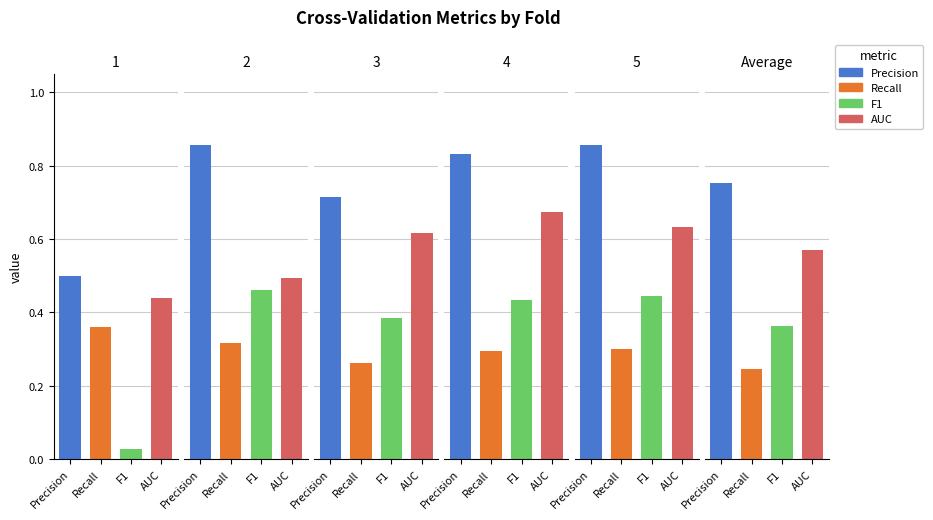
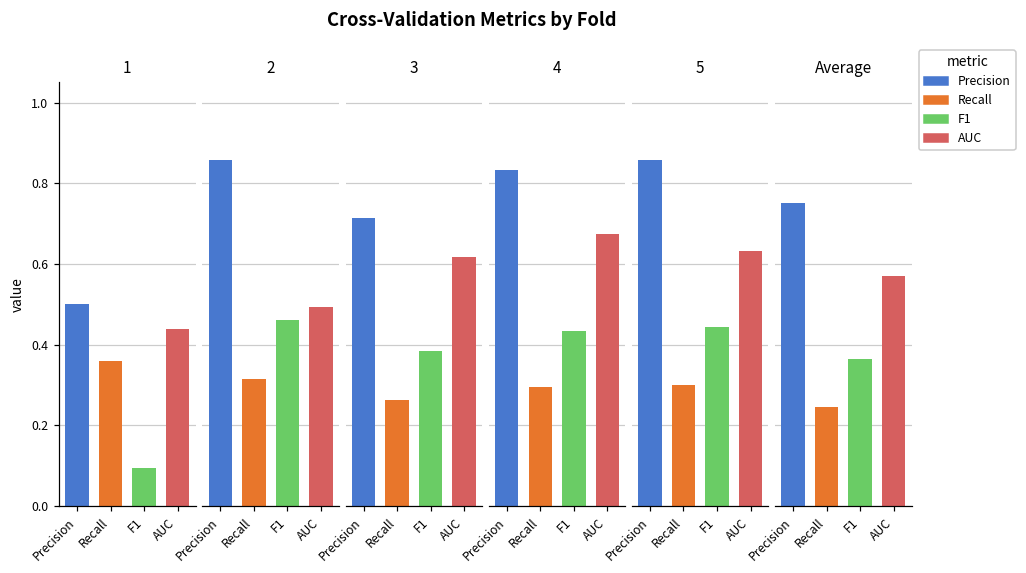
1, F1: 0.03 -> 0.10
